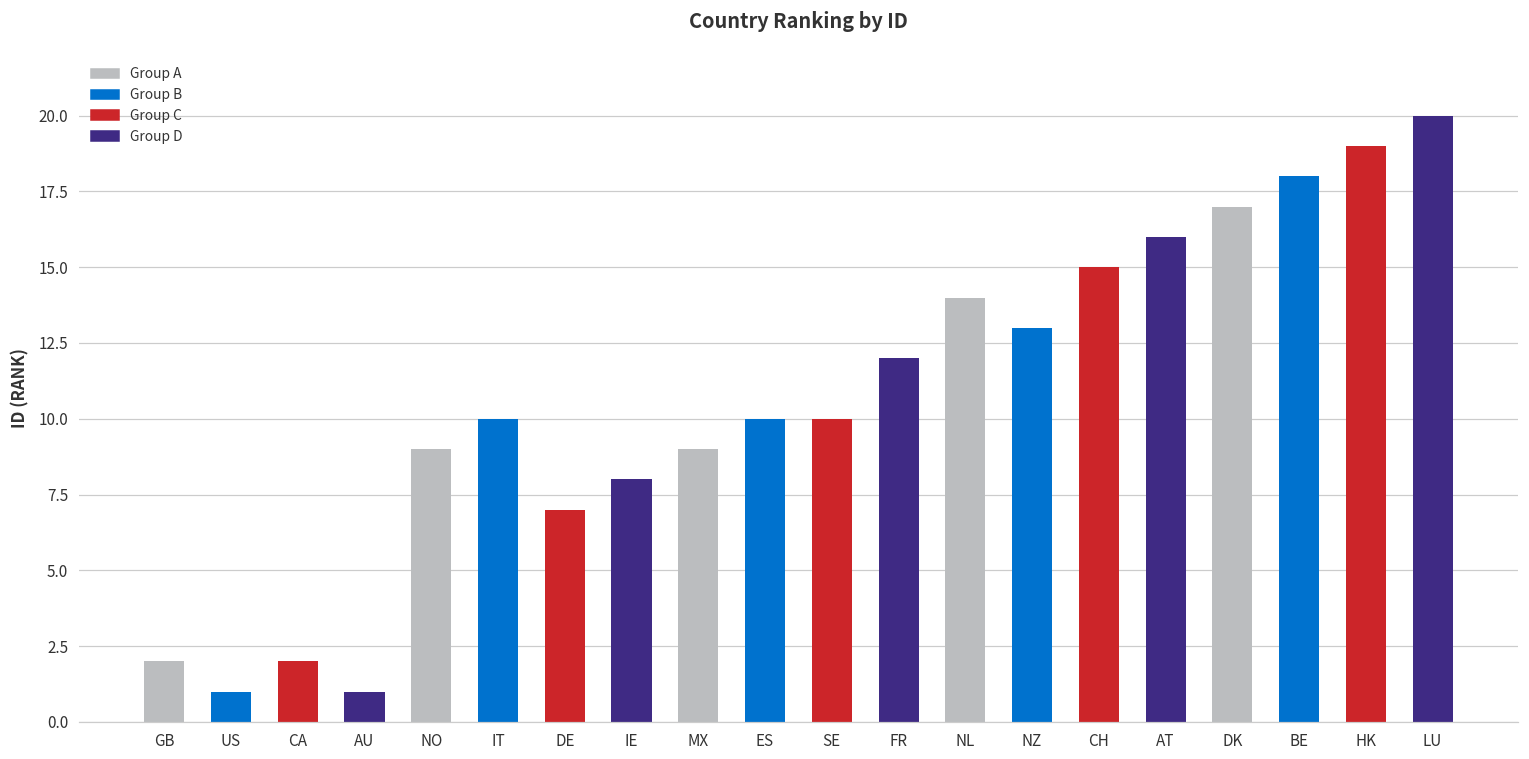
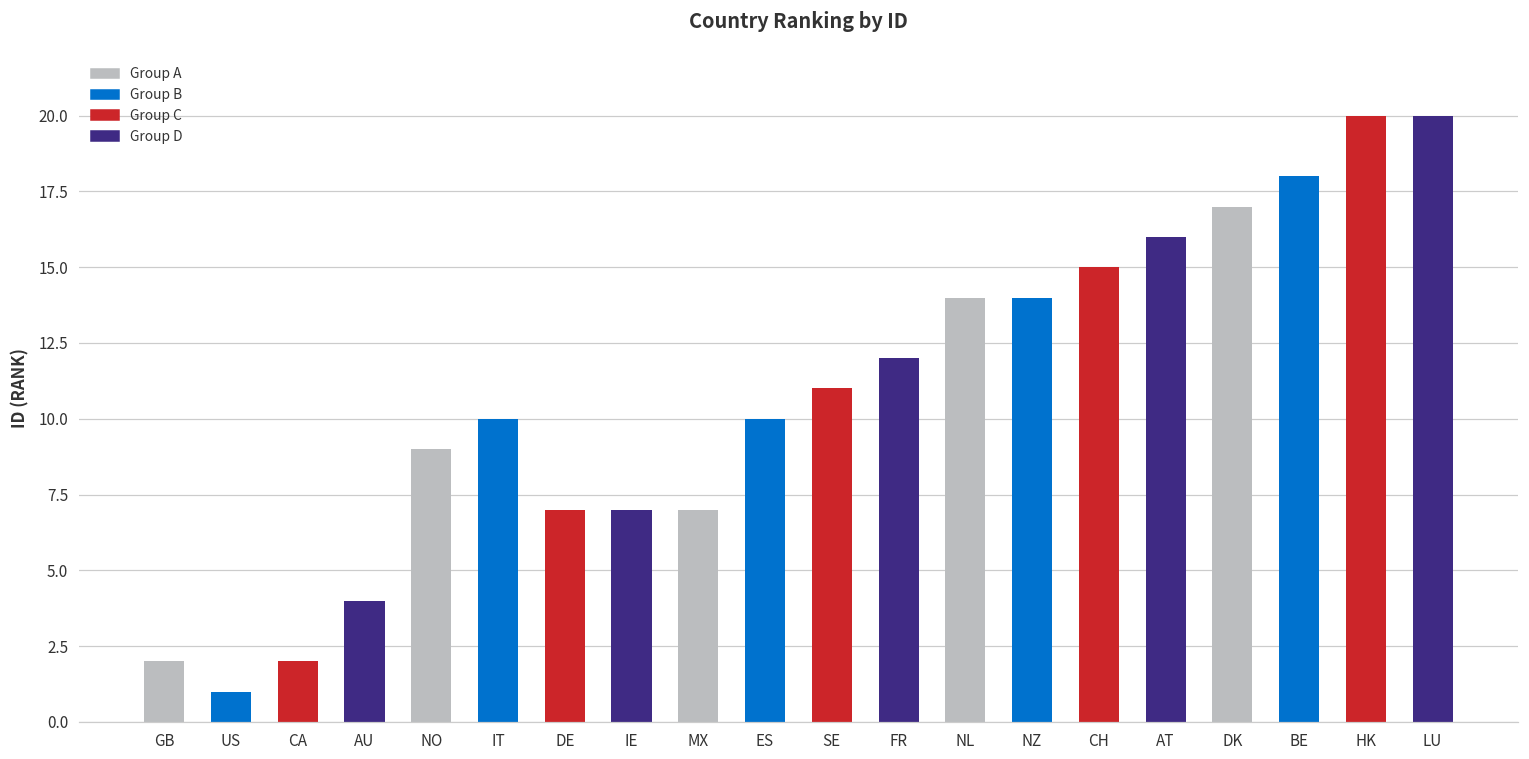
AU: 1 -> 4
IE: 8 -> 7
MX: 9 -> 7
SE: 10 -> 11
NZ: 13 -> 14
HK: 19 -> 20
